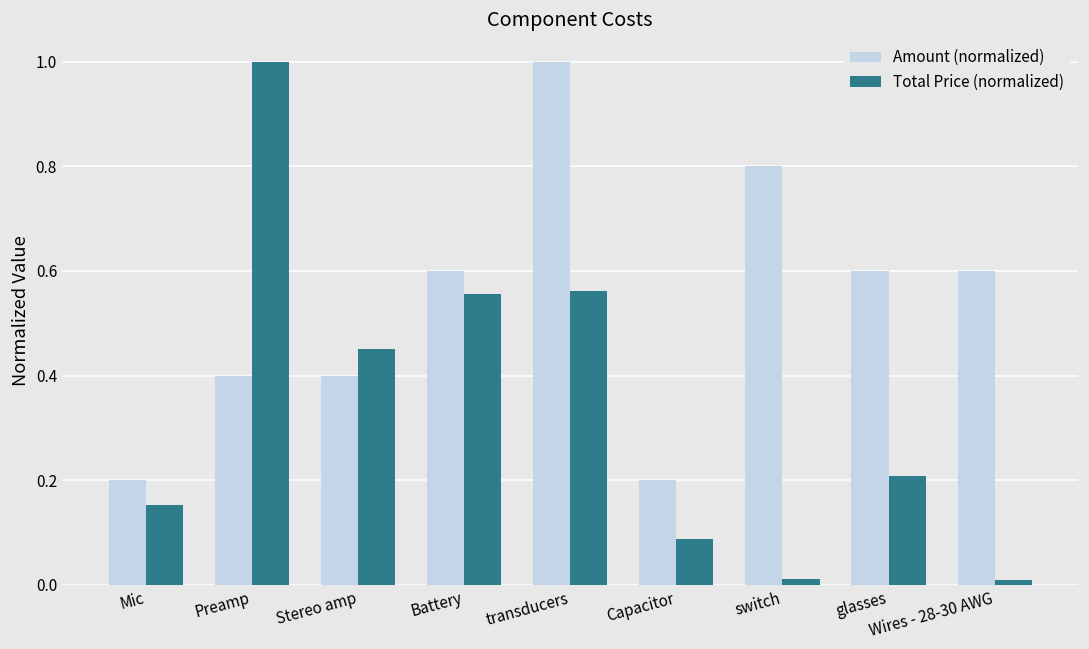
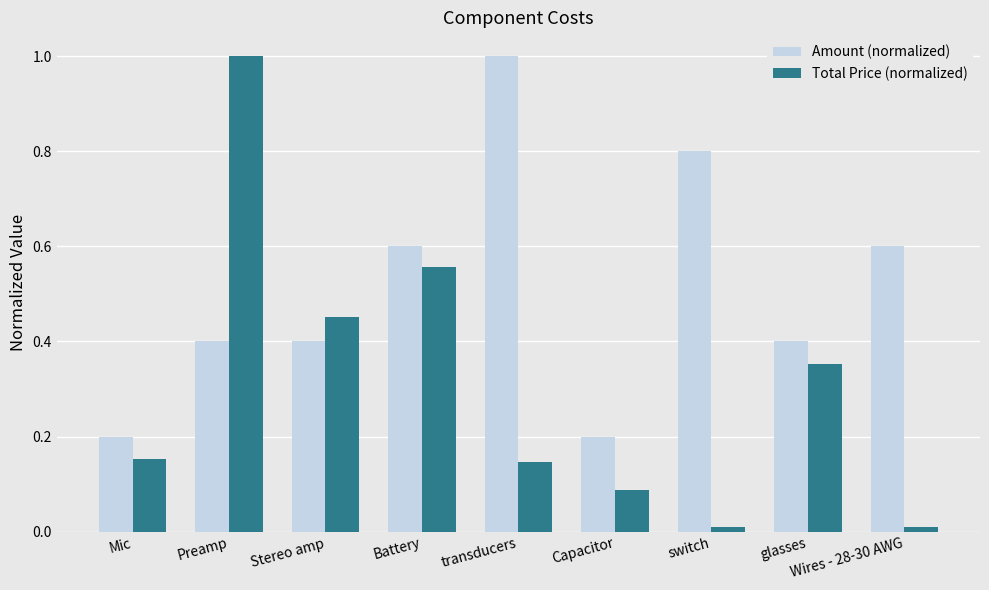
Total Price (normalized), transducers: 0.56 -> 0.15
Amount (normalized), glasses: 0.60 -> 0.40
Total Price (normalized), glasses: 0.21 -> 0.35
